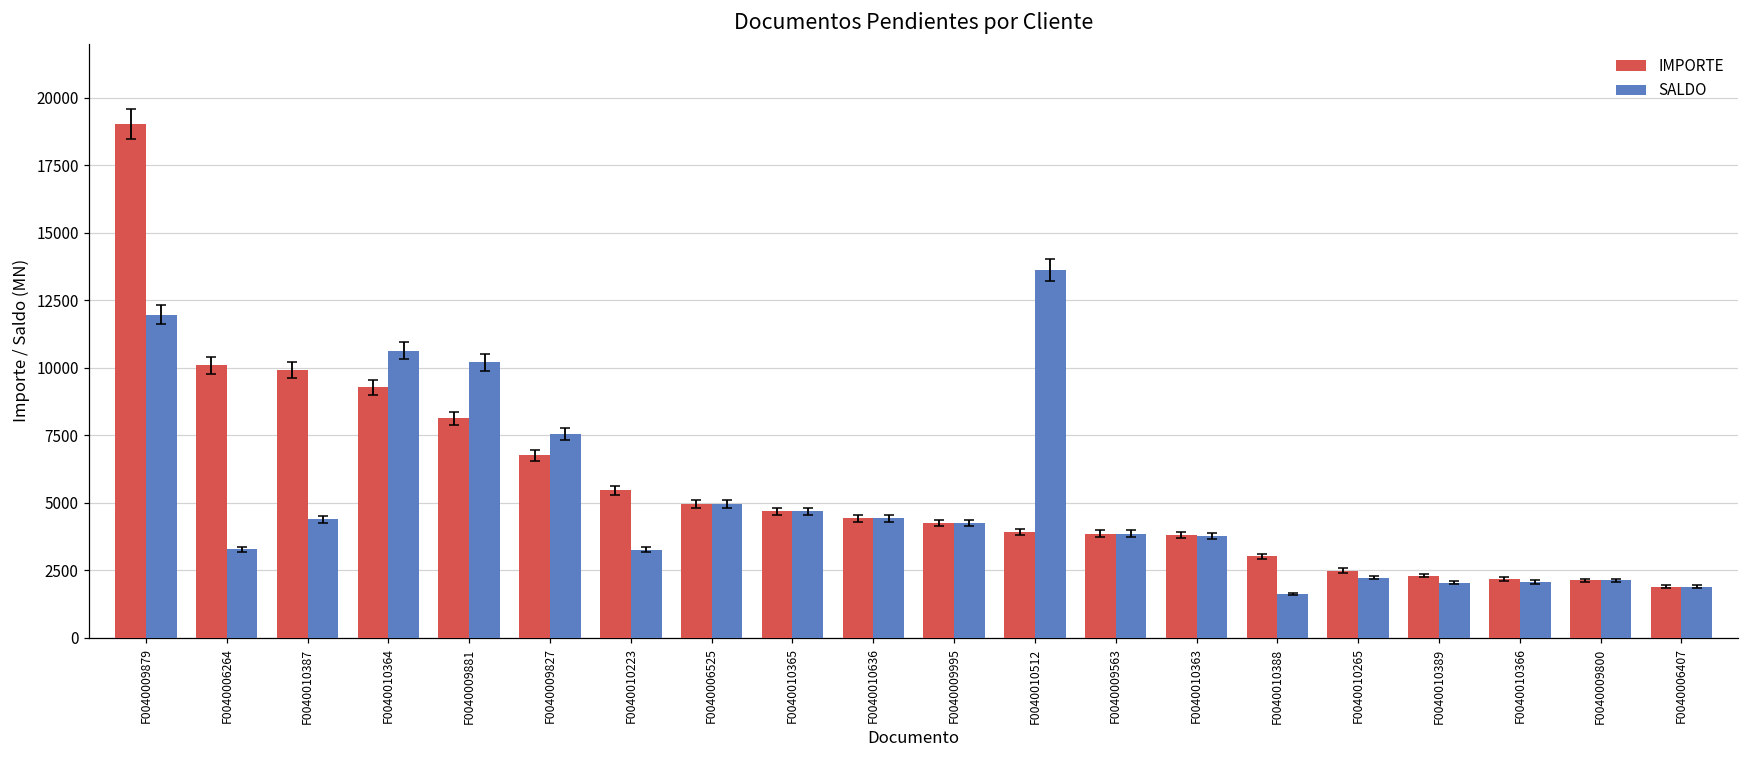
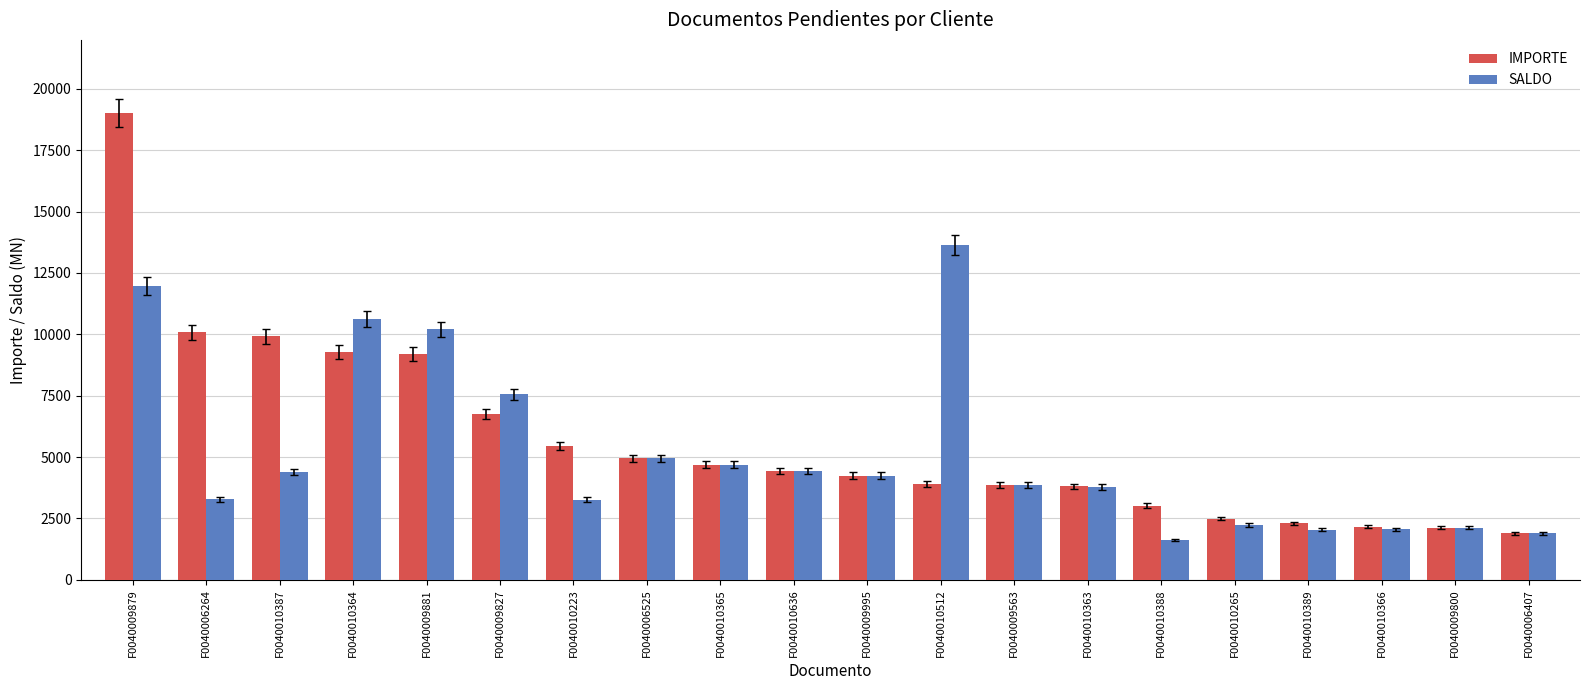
IMPORTE, F0040009881: 8100 -> 9200
